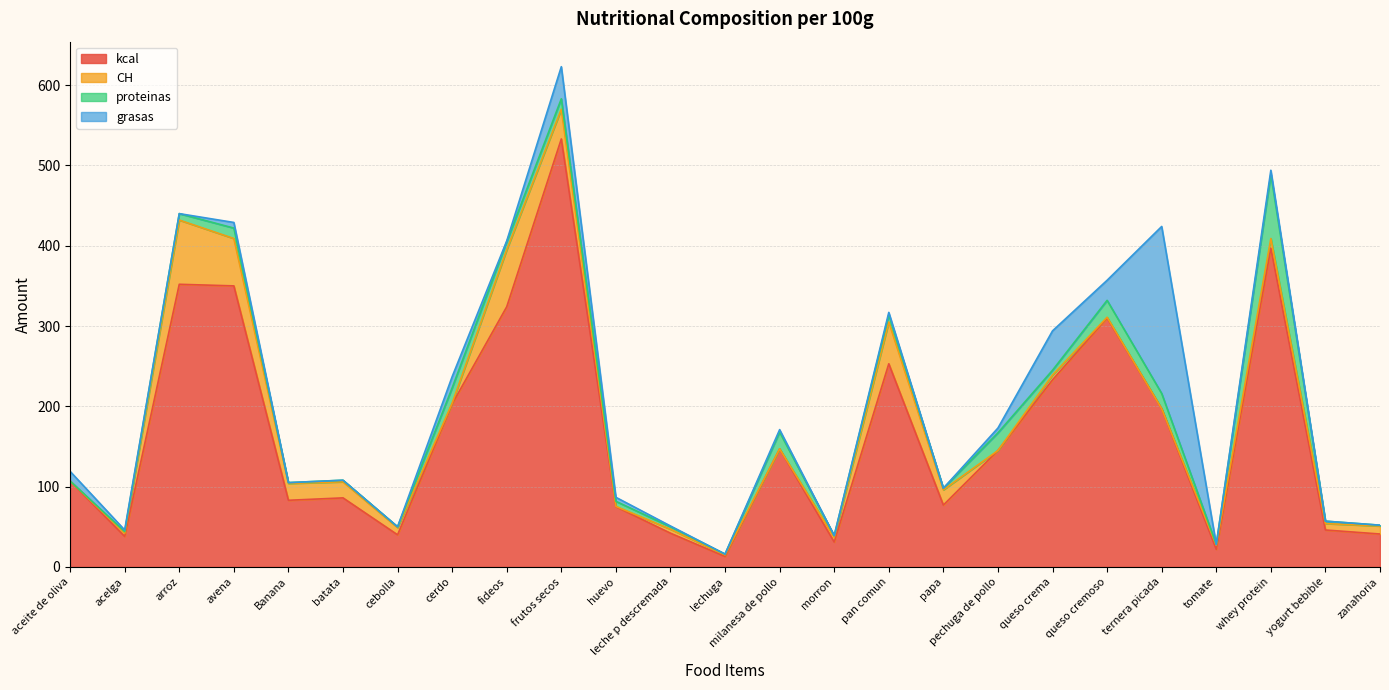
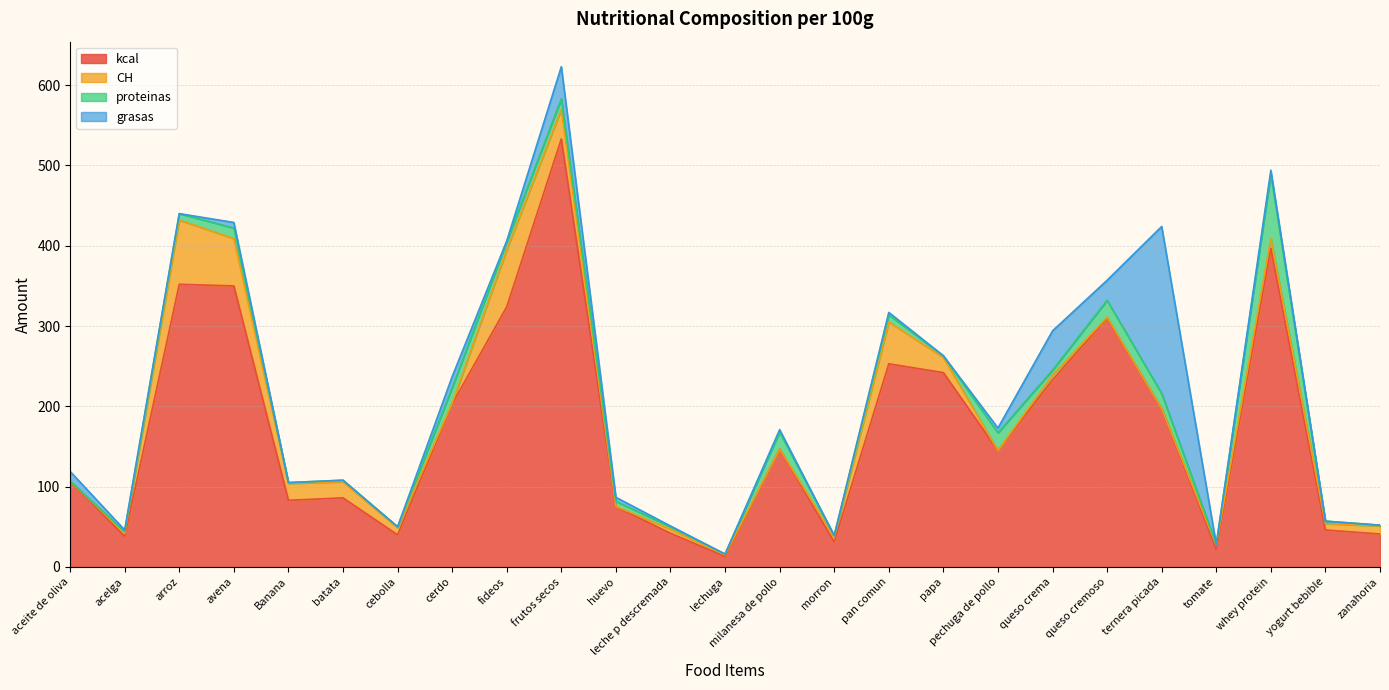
kcal, papa: 80 -> 240
